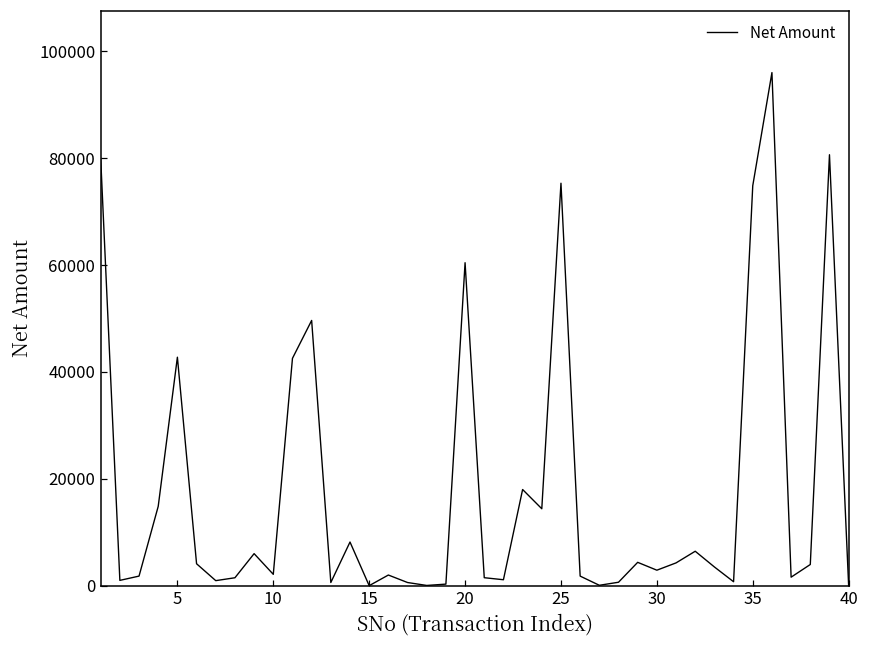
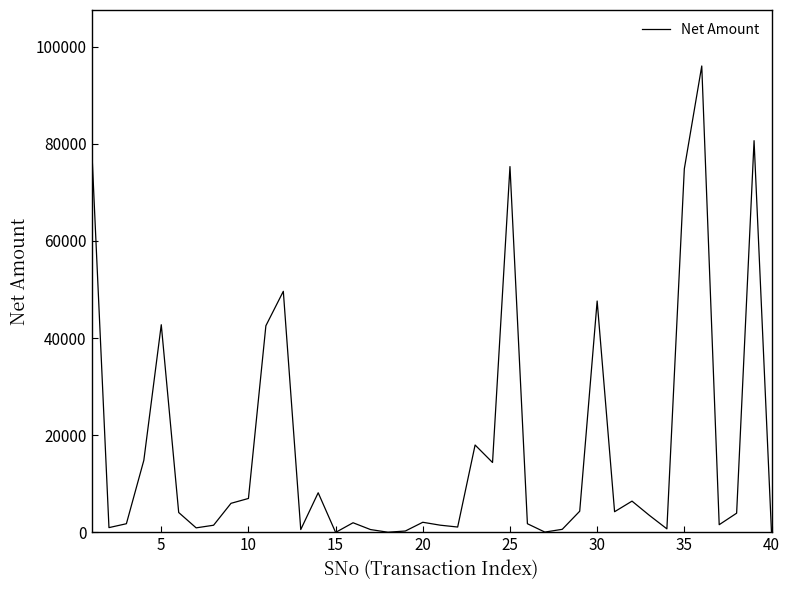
10: 2000 -> 7000
20: 60000 -> 2000
30: 3000 -> 48000
